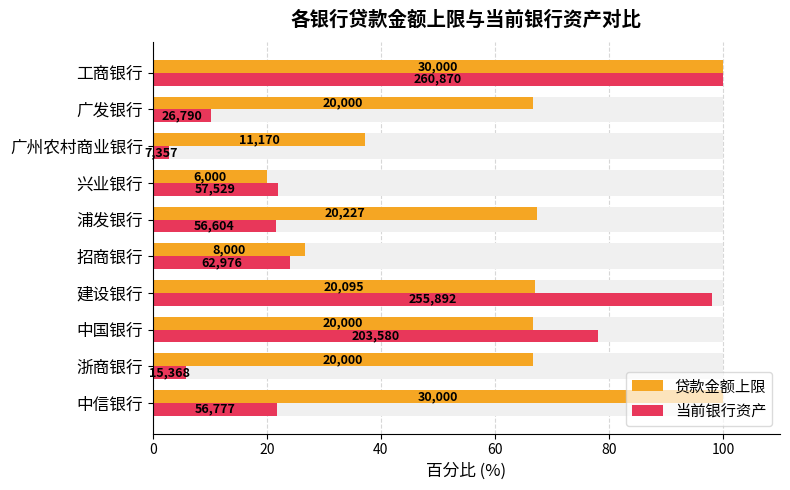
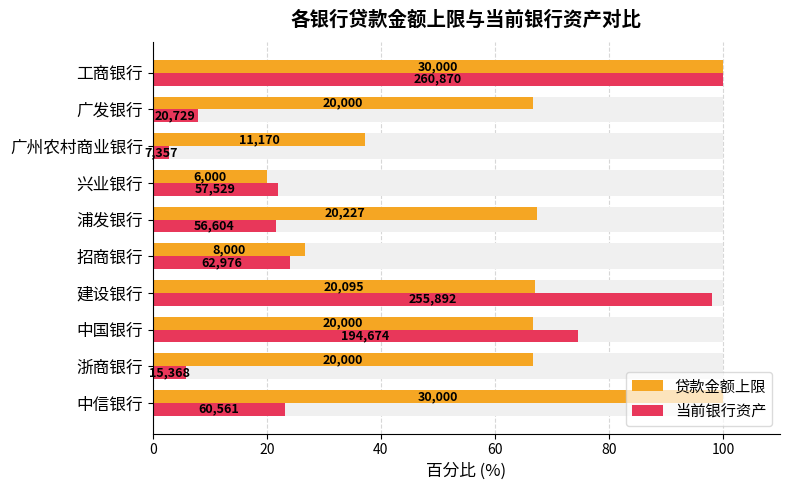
当前银行资产, 广发银行: 26,790 -> 20,729
当前银行资产, 中国银行: 203,580 -> 194,674
当前银行资产, 中信银行: 56,777 -> 60,561
